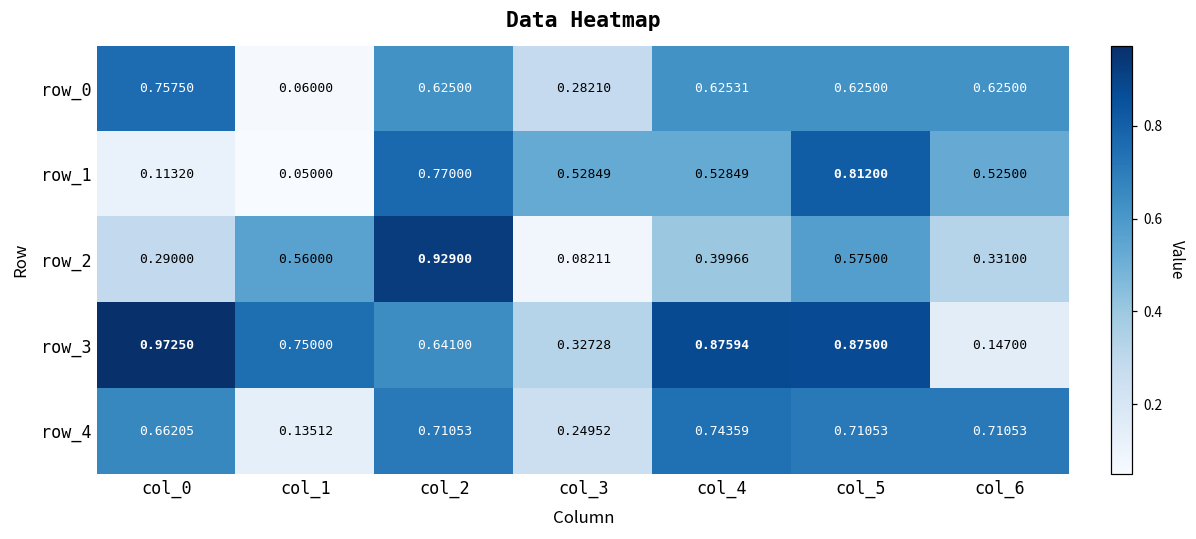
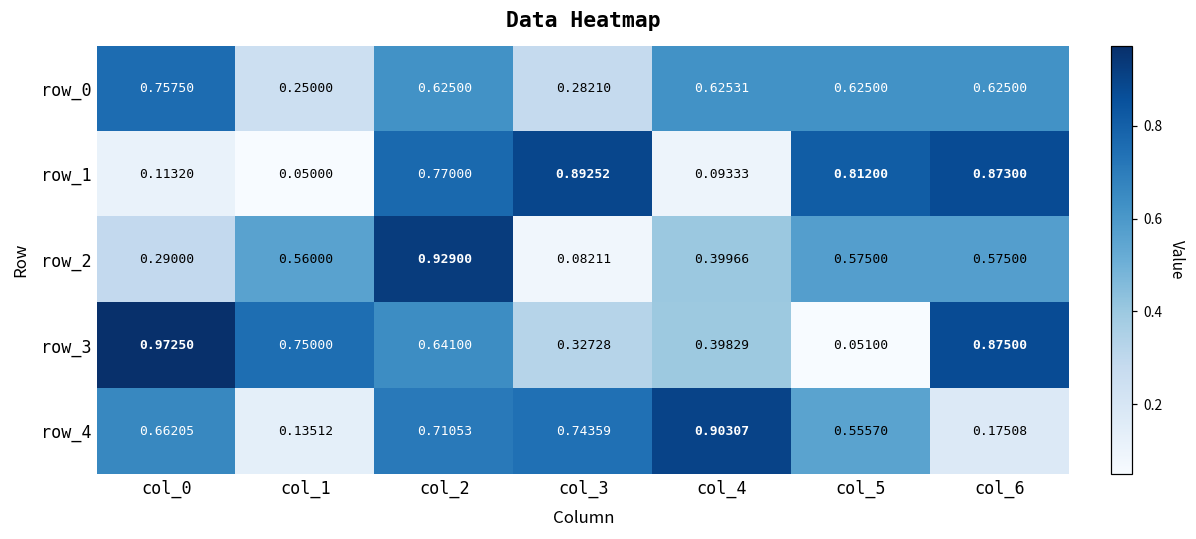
row_0, col_1: 0.06000 -> 0.25000
row_1, col_3: 0.52849 -> 0.89252
row_1, col_4: 0.52849 -> 0.09333
row_1, col_6: 0.52500 -> 0.87300
row_2, col_6: 0.33100 -> 0.57500
row_3, col_4: 0.87594 -> 0.39829
row_3, col_5: 0.87500 -> 0.05100
row_3, col_6: 0.14700 -> 0.87500
row_4, col_3: 0.24952 -> 0.74359
row_4, col_4: 0.74359 -> 0.90307
row_4, col_5: 0.71053 -> 0.55570
row_4, col_6: 0.71053 -> 0.17508
